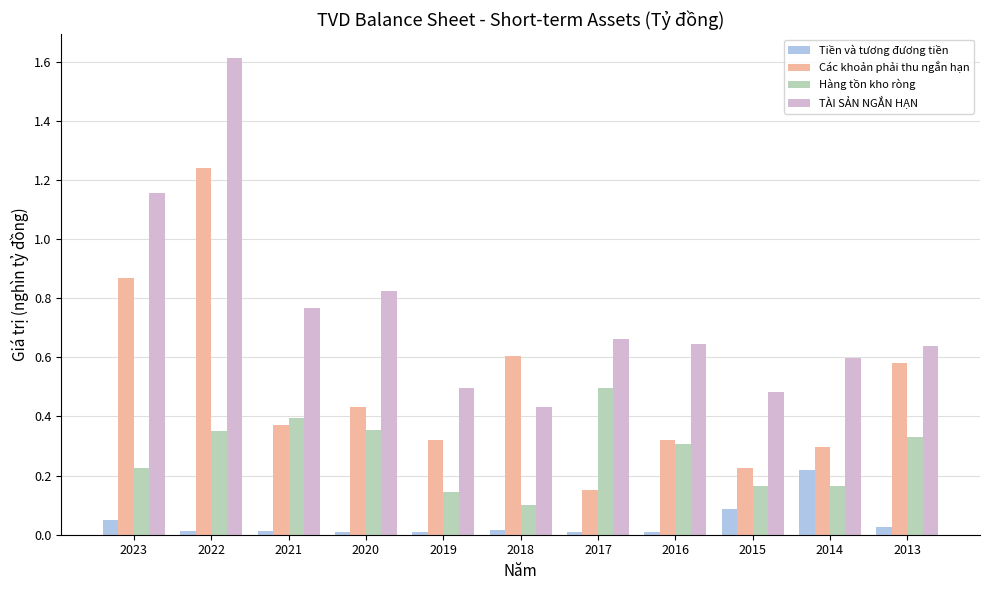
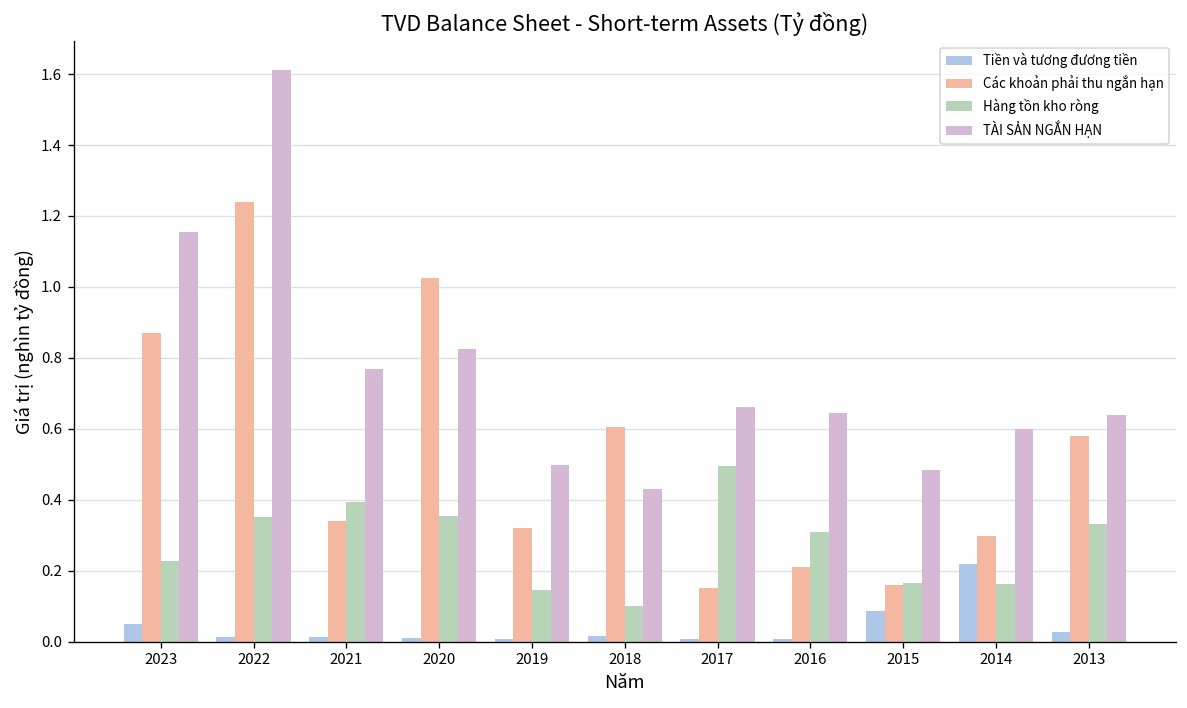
Các khoản phải thu ngắn hạn, 2021: 0.37 -> 0.34
Các khoản phải thu ngắn hạn, 2020: 0.43 -> 1.03
Các khoản phải thu ngắn hạn, 2016: 0.32 -> 0.21
Các khoản phải thu ngắn hạn, 2015: 0.22 -> 0.16
